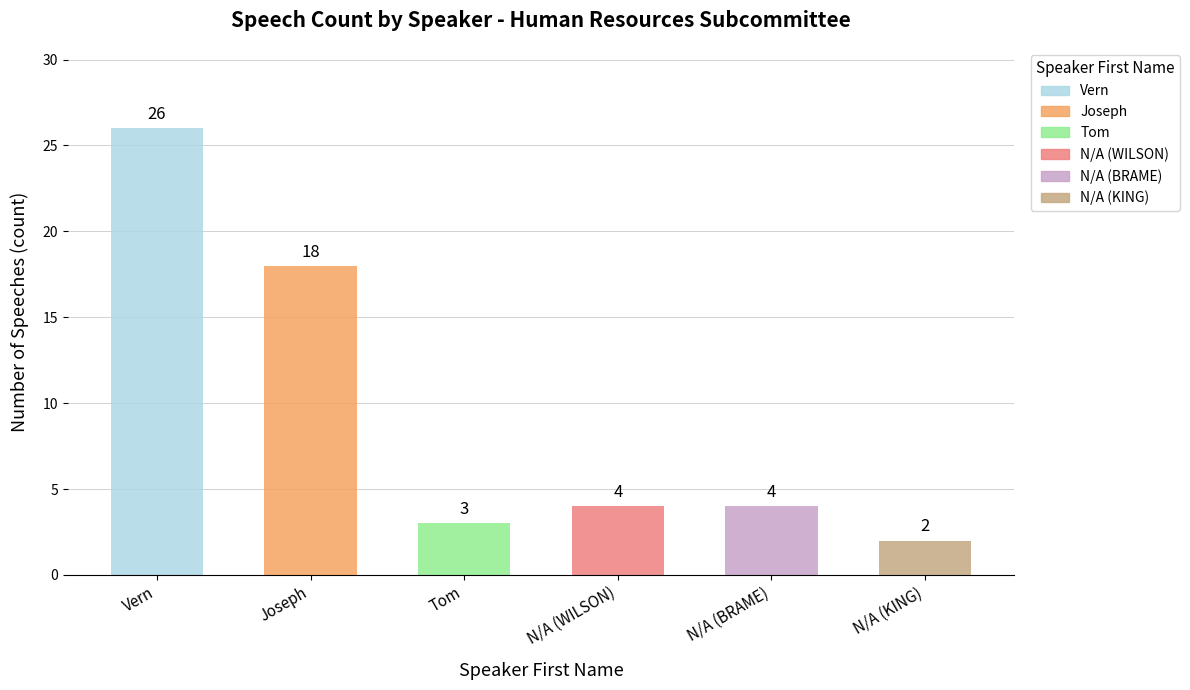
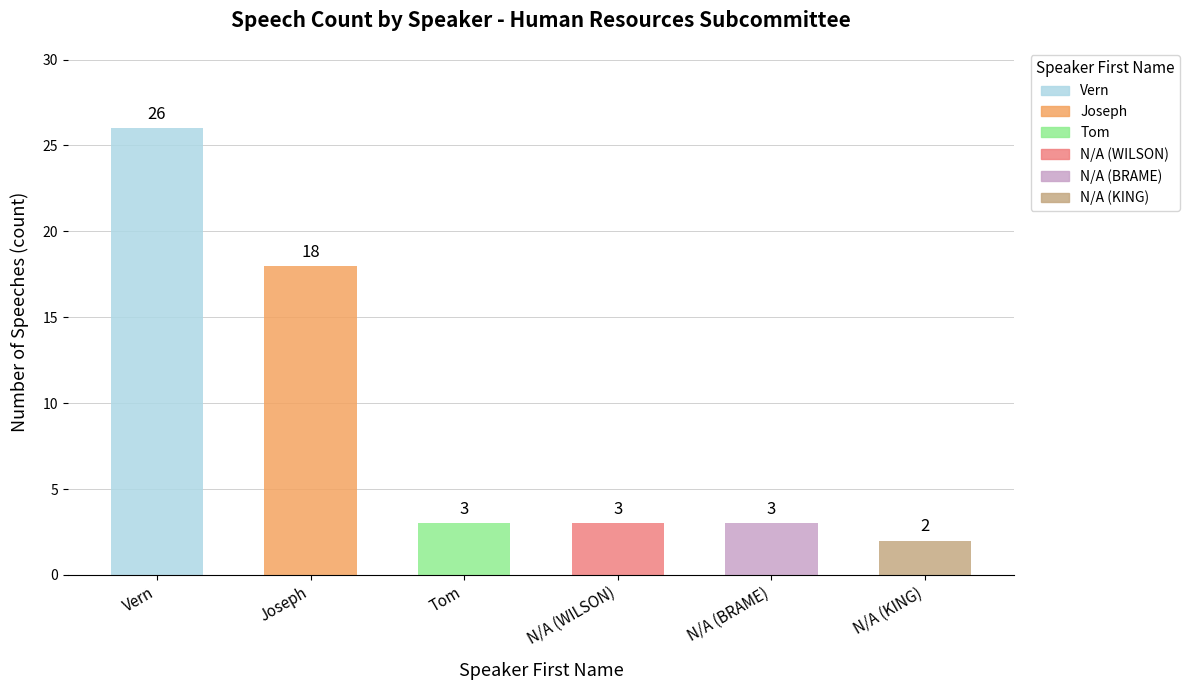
N/A (WILSON): 4 -> 3
N/A (BRAME): 4 -> 3
